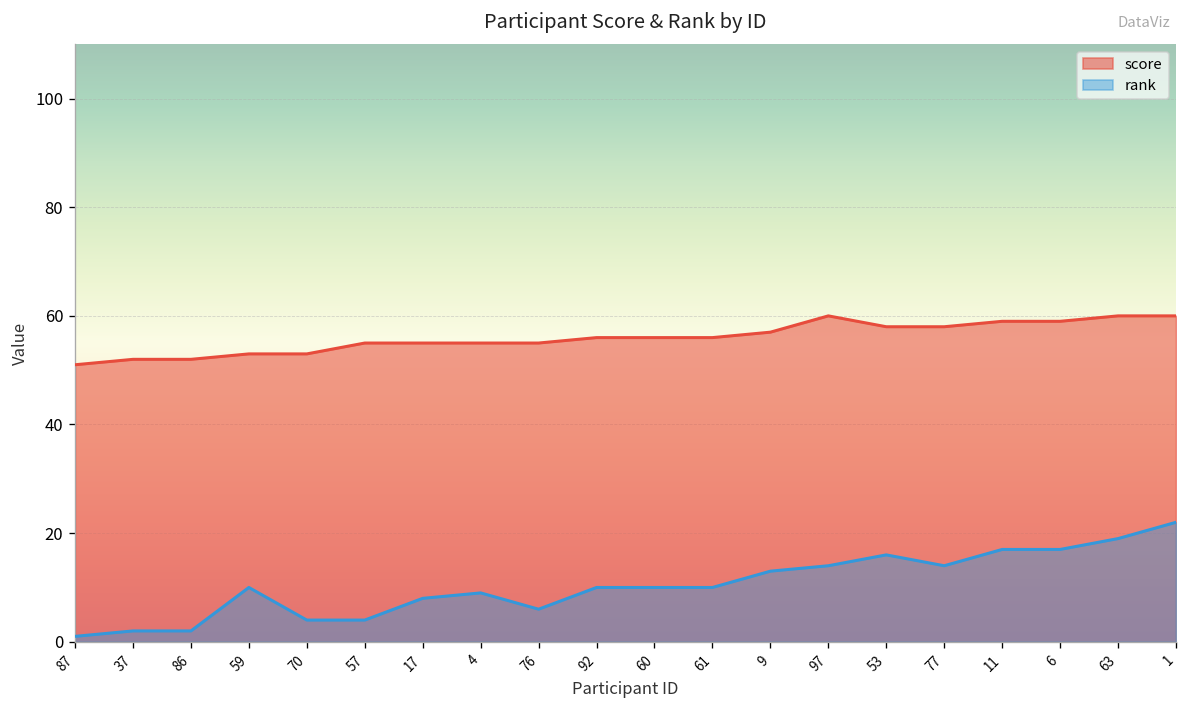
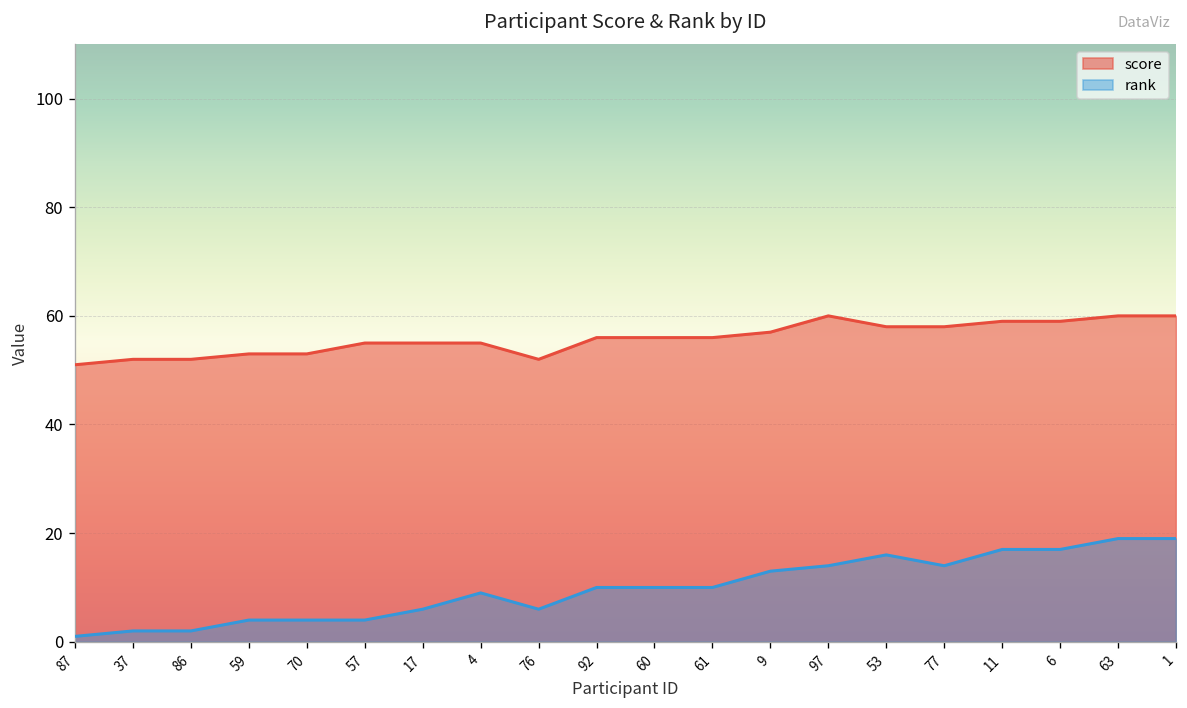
rank, 59: 10 -> 4
rank, 17: 8 -> 6
score, 76: 55 -> 52
rank, 1: 22 -> 19
